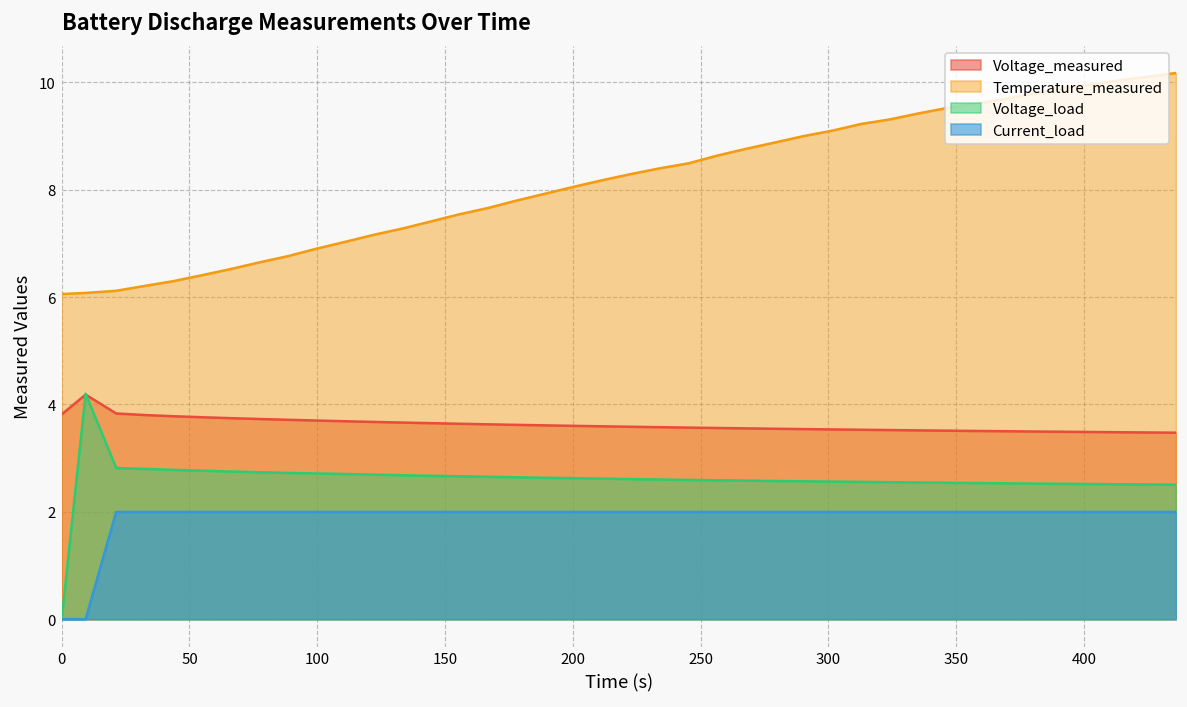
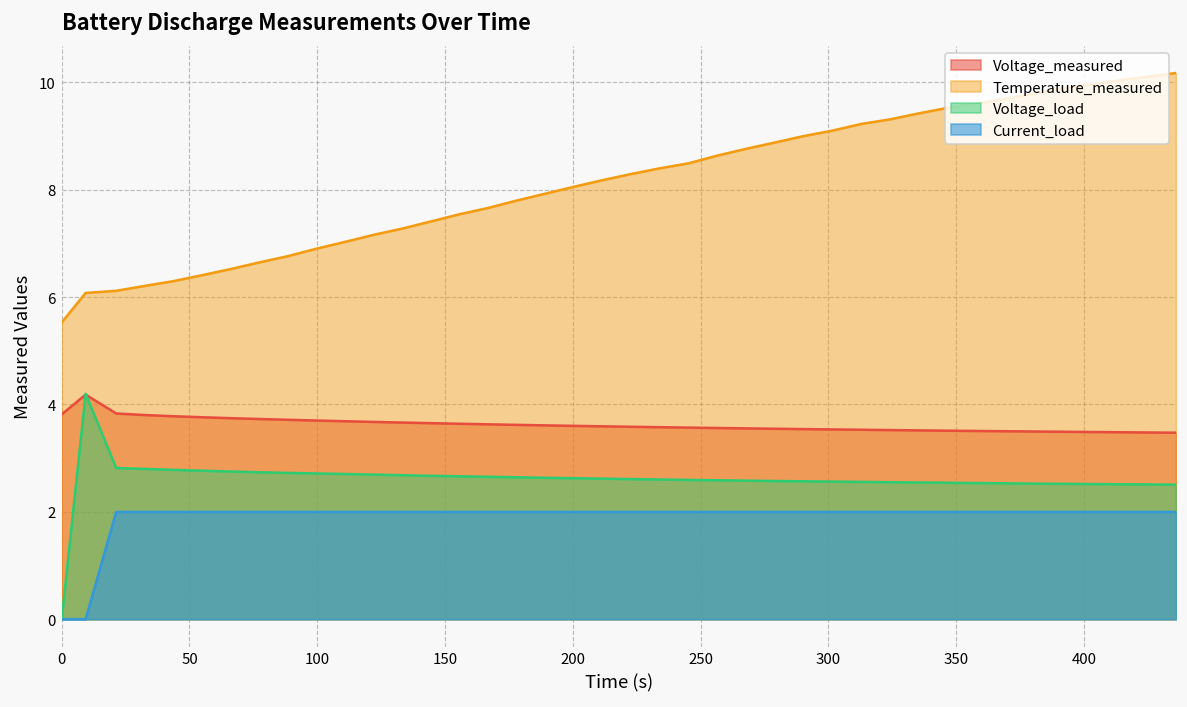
Temperature_measured, 0: 6.1 -> 5.5
